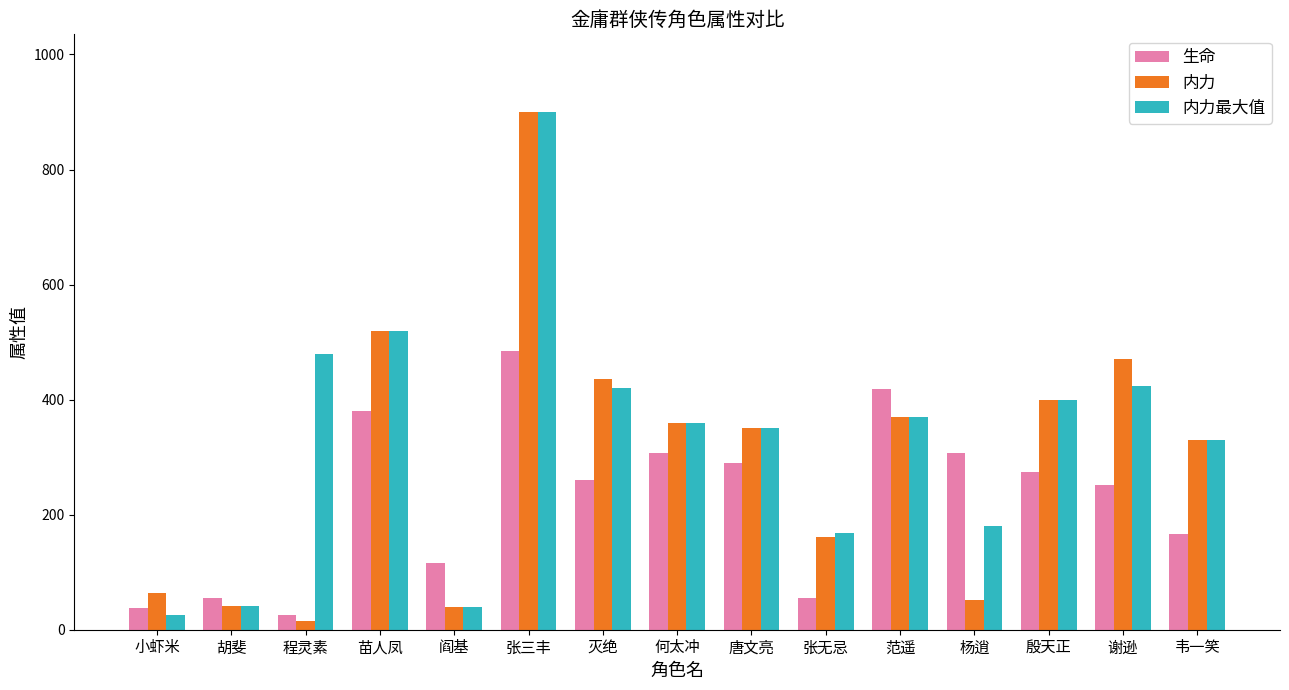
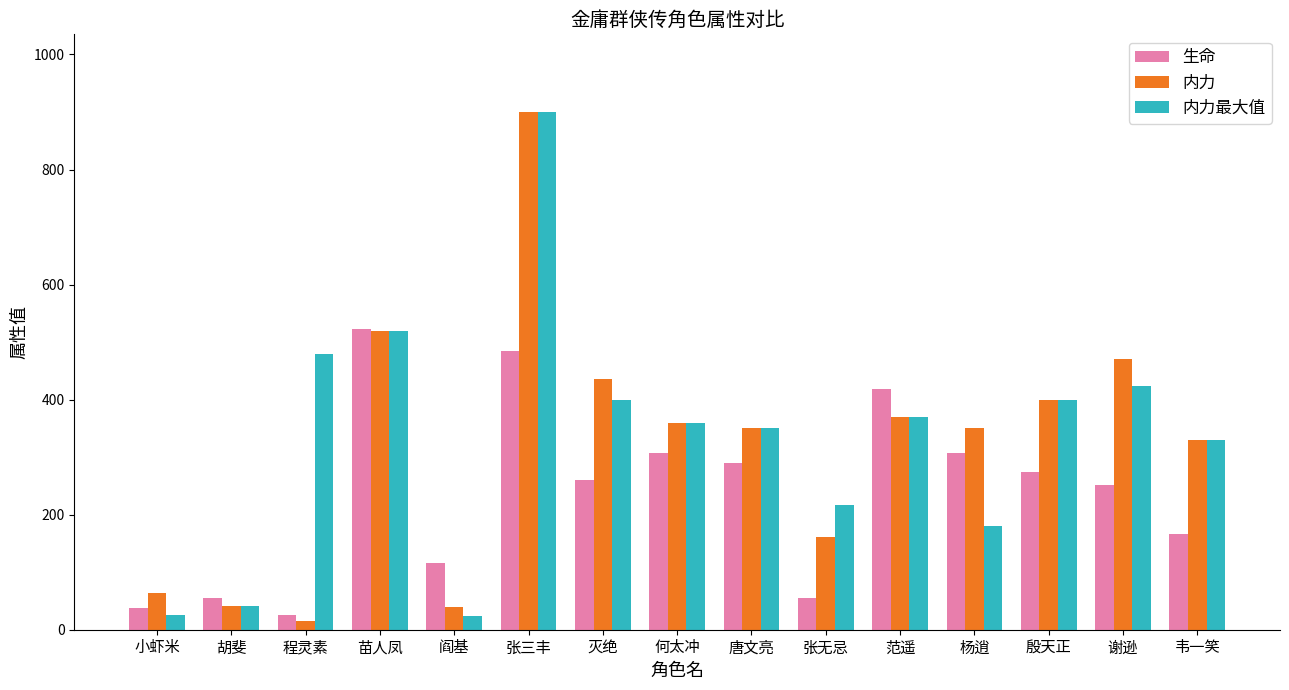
生命, 苗人凤: 380 -> 520
内力最大值, 阎基: 40 -> 20
内力最大值, 灭绝: 420 -> 400
内力最大值, 张无忌: 170 -> 220
内力, 杨逍: 50 -> 350
